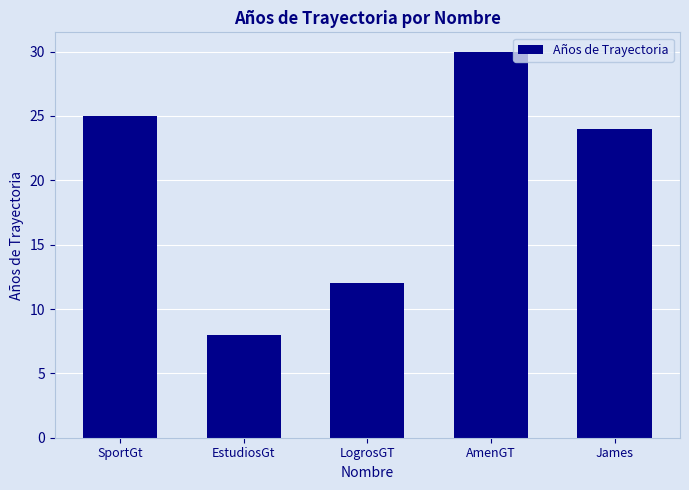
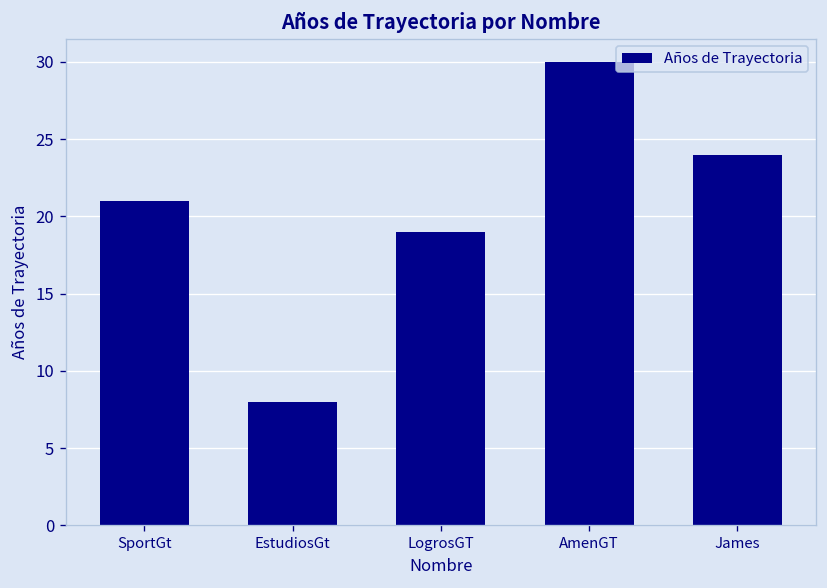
SportGt: 25 -> 21
LogrosGT: 12 -> 19
